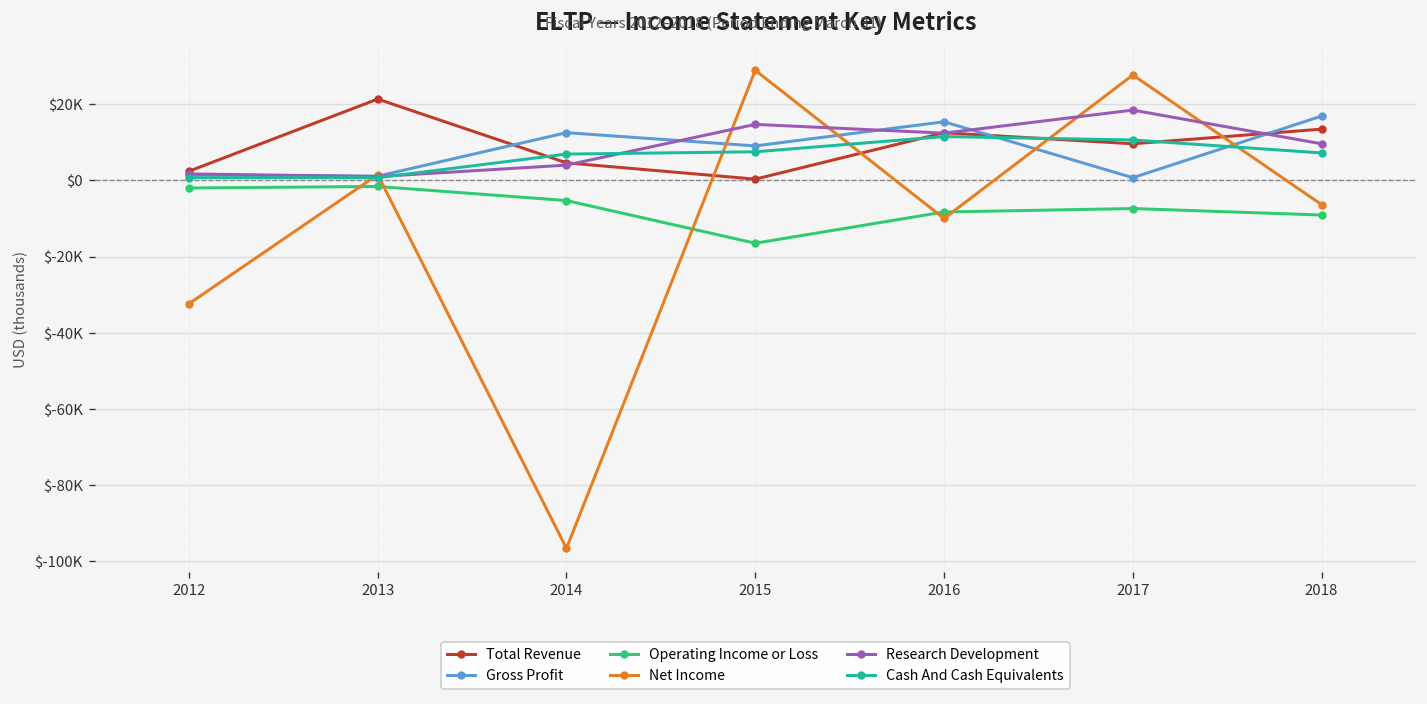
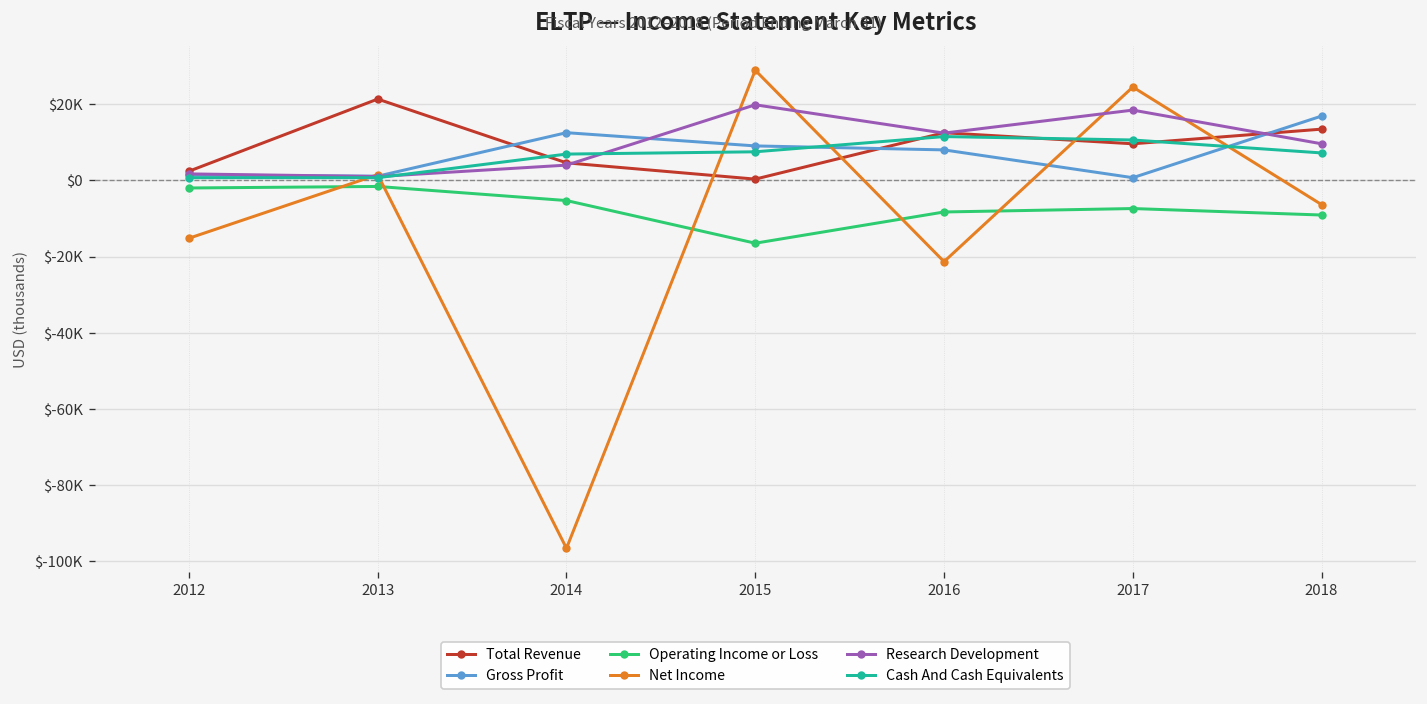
Net Income, 2012: $-32000 -> $-15000
Research Development, 2015: $15000 -> $20000
Gross Profit, 2016: $15000 -> $8000
Net Income, 2016: $-10000 -> $-21000
Net Income, 2017: $28000 -> $25000
